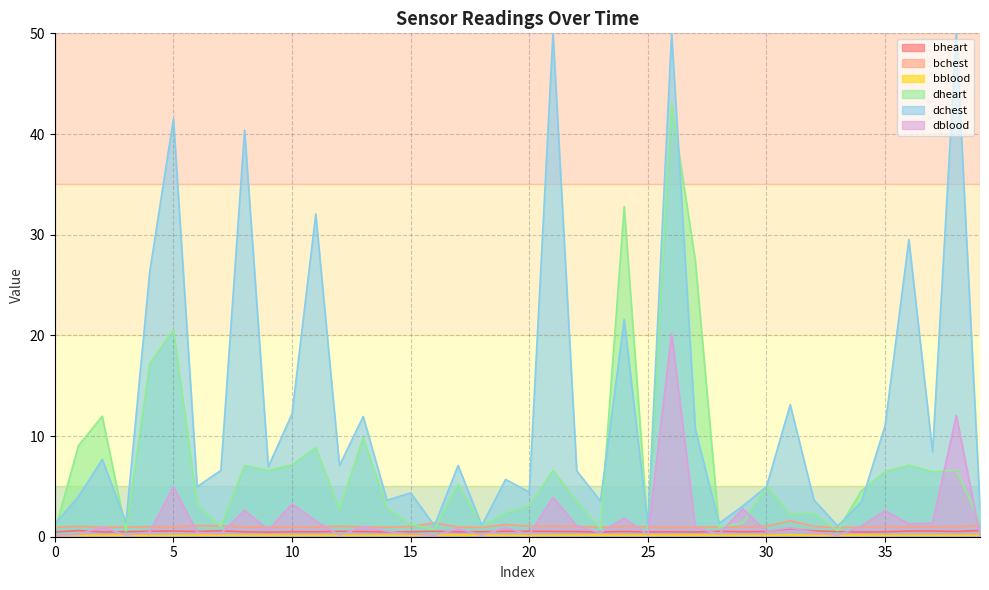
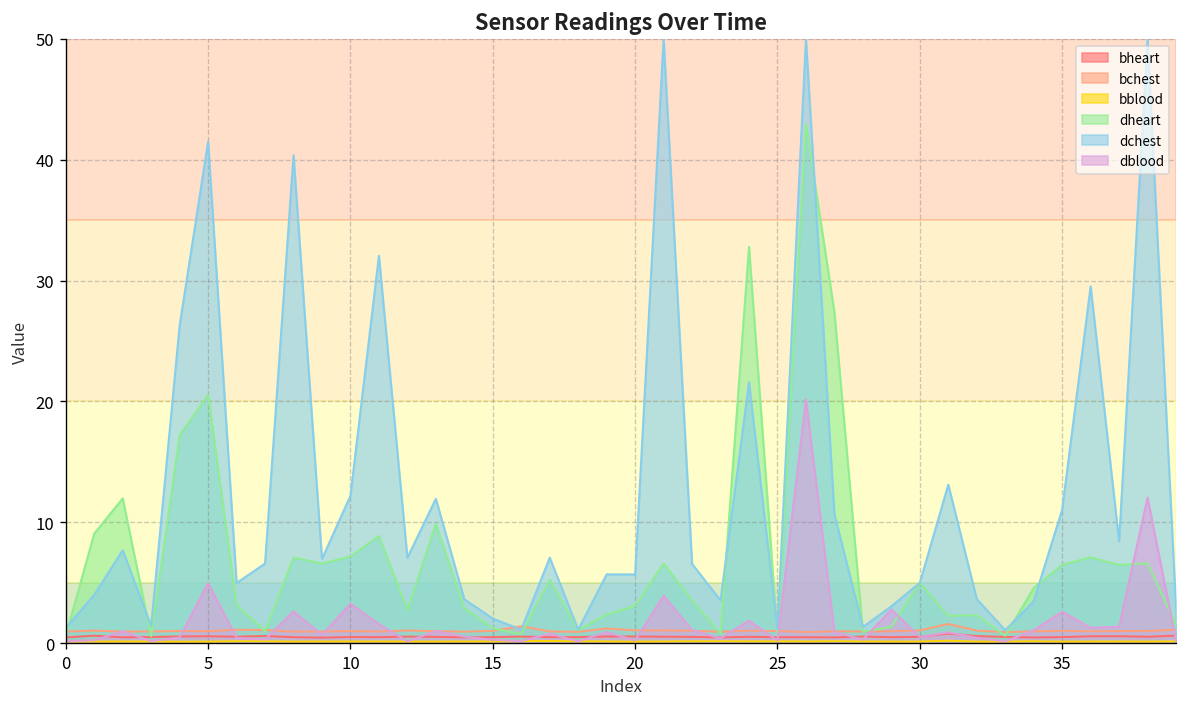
dchest, 15: 4.4 -> 2.0
dchest, 20: 4.4 -> 5.7
